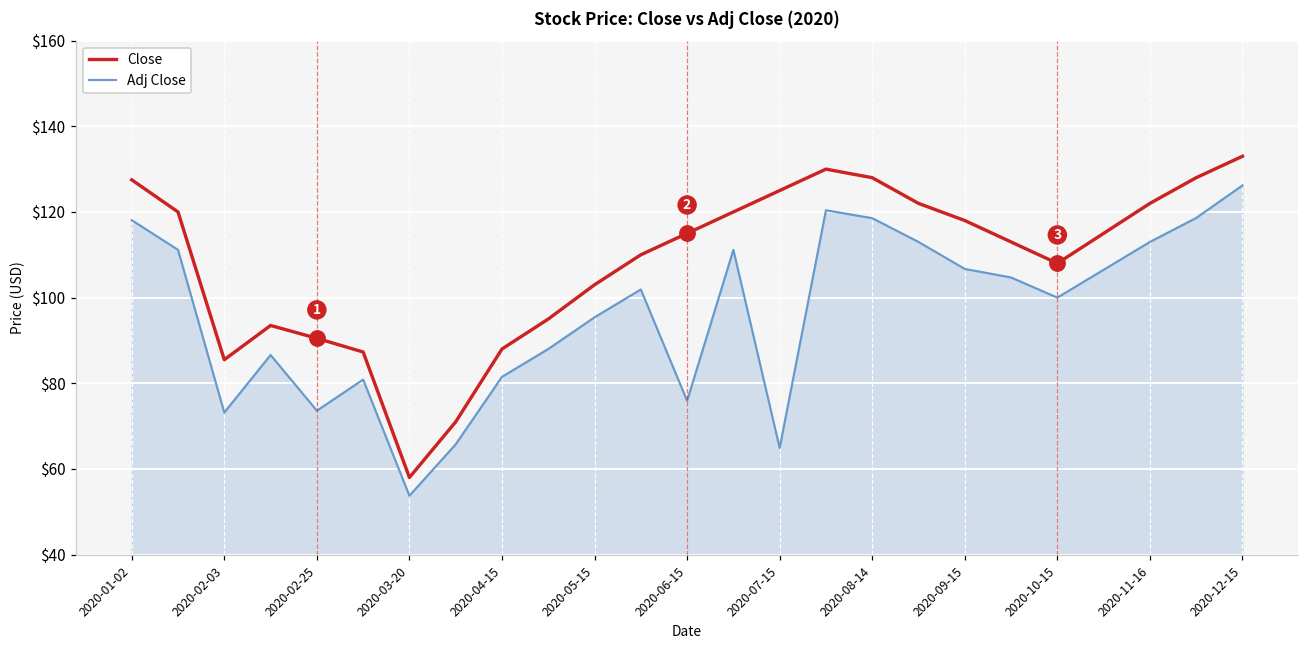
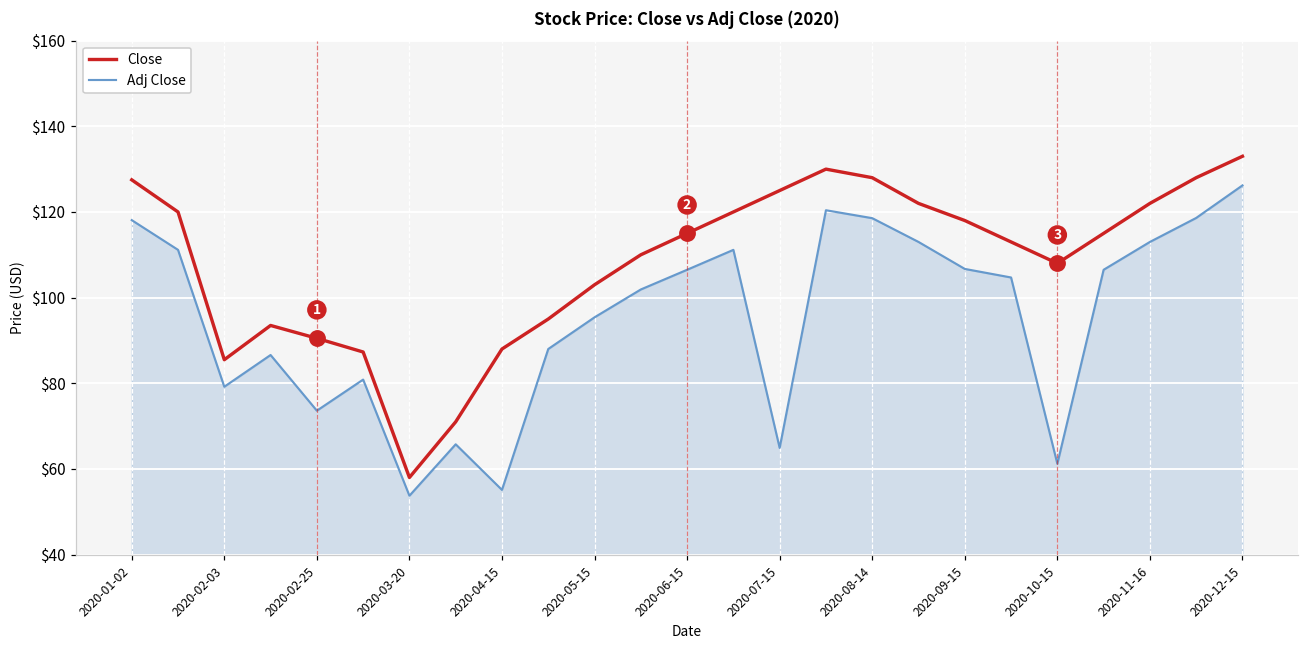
Adj Close, 2020-02-03: $73 -> $79
Adj Close, 2020-04-15: $82 -> $55
Adj Close, 2020-06-15: $76 -> $107
Adj Close, 2020-10-15: $100 -> $61
